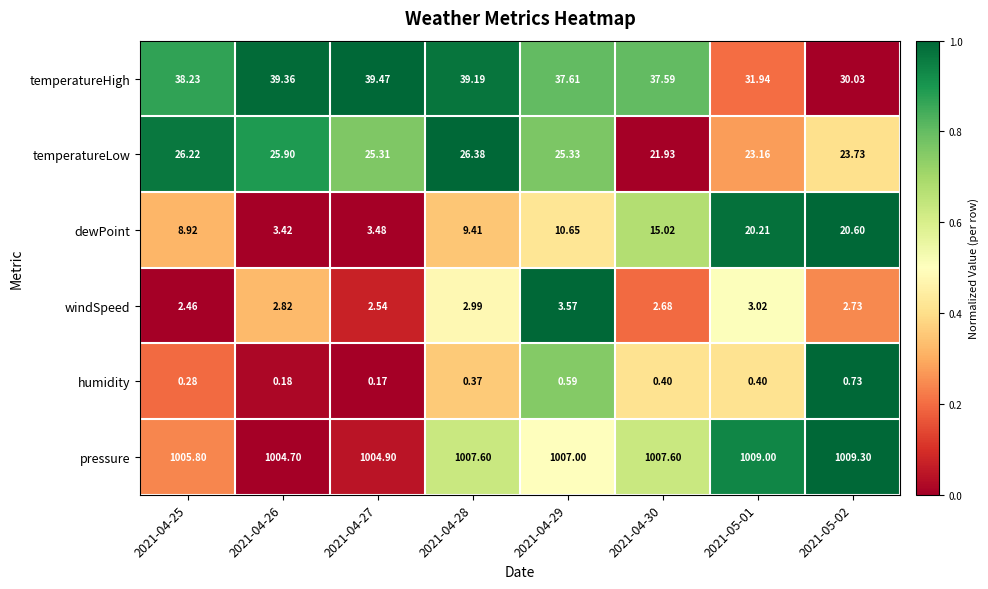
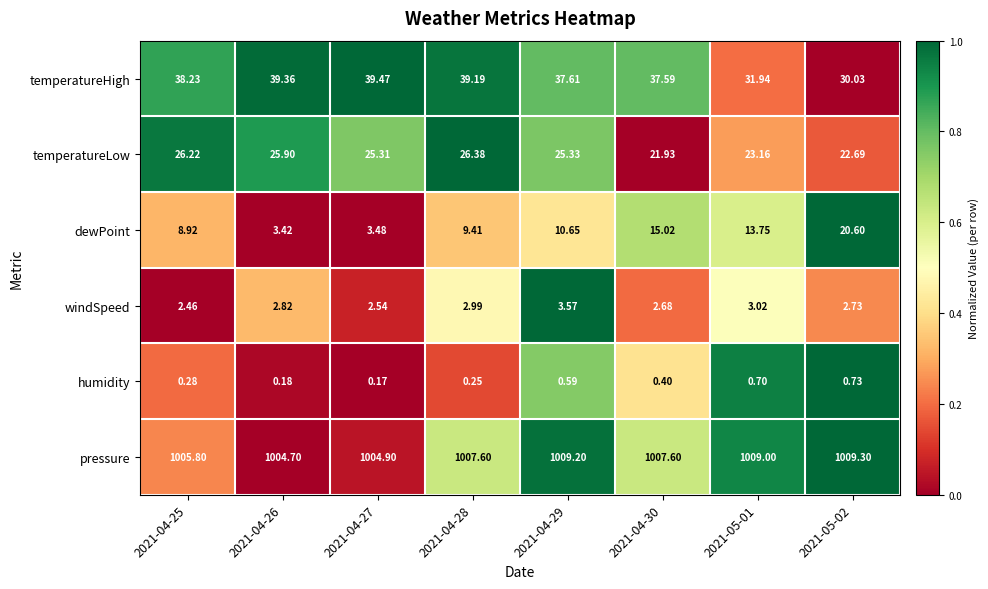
temperatureLow, 2021-05-02: 23.73 -> 22.69
dewPoint, 2021-05-01: 20.21 -> 13.75
humidity, 2021-04-28: 0.37 -> 0.25
humidity, 2021-05-01: 0.40 -> 0.70
pressure, 2021-04-29: 1007.00 -> 1009.20
